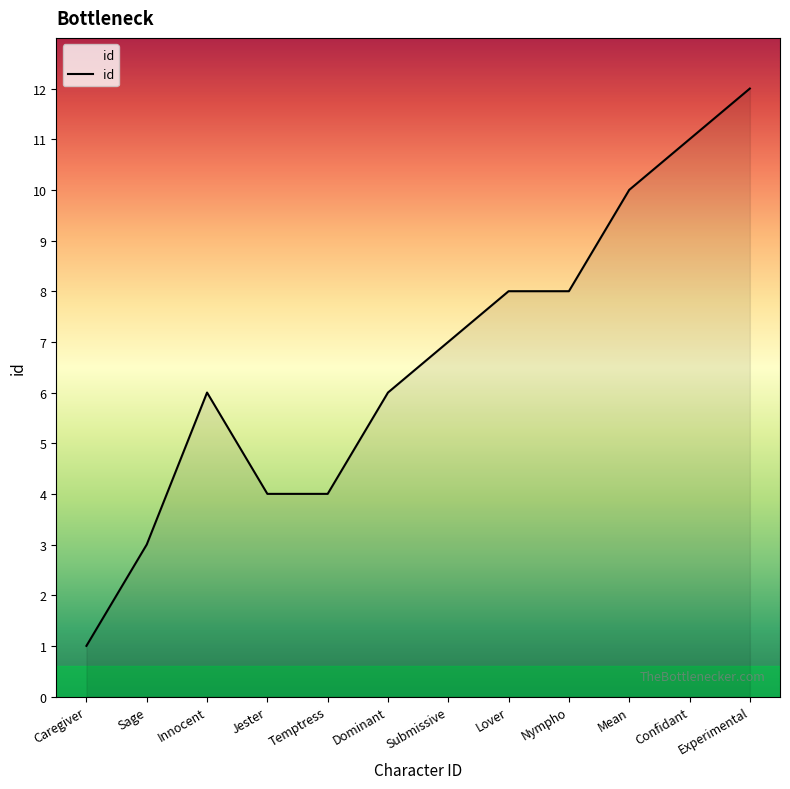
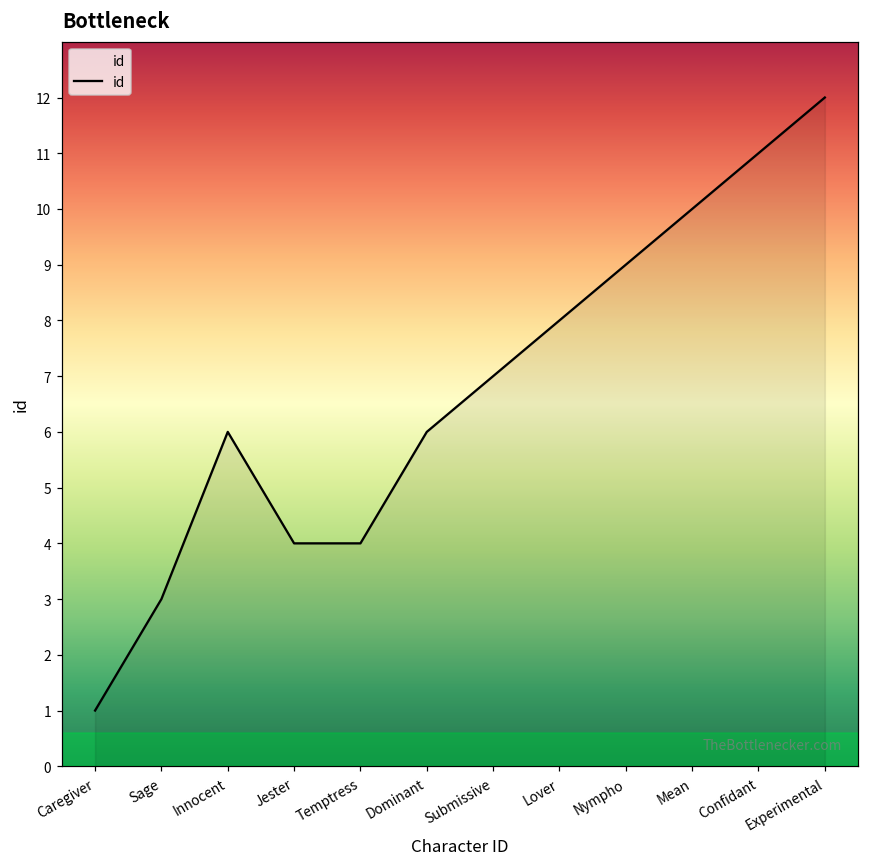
Nympho: 8 -> 9
